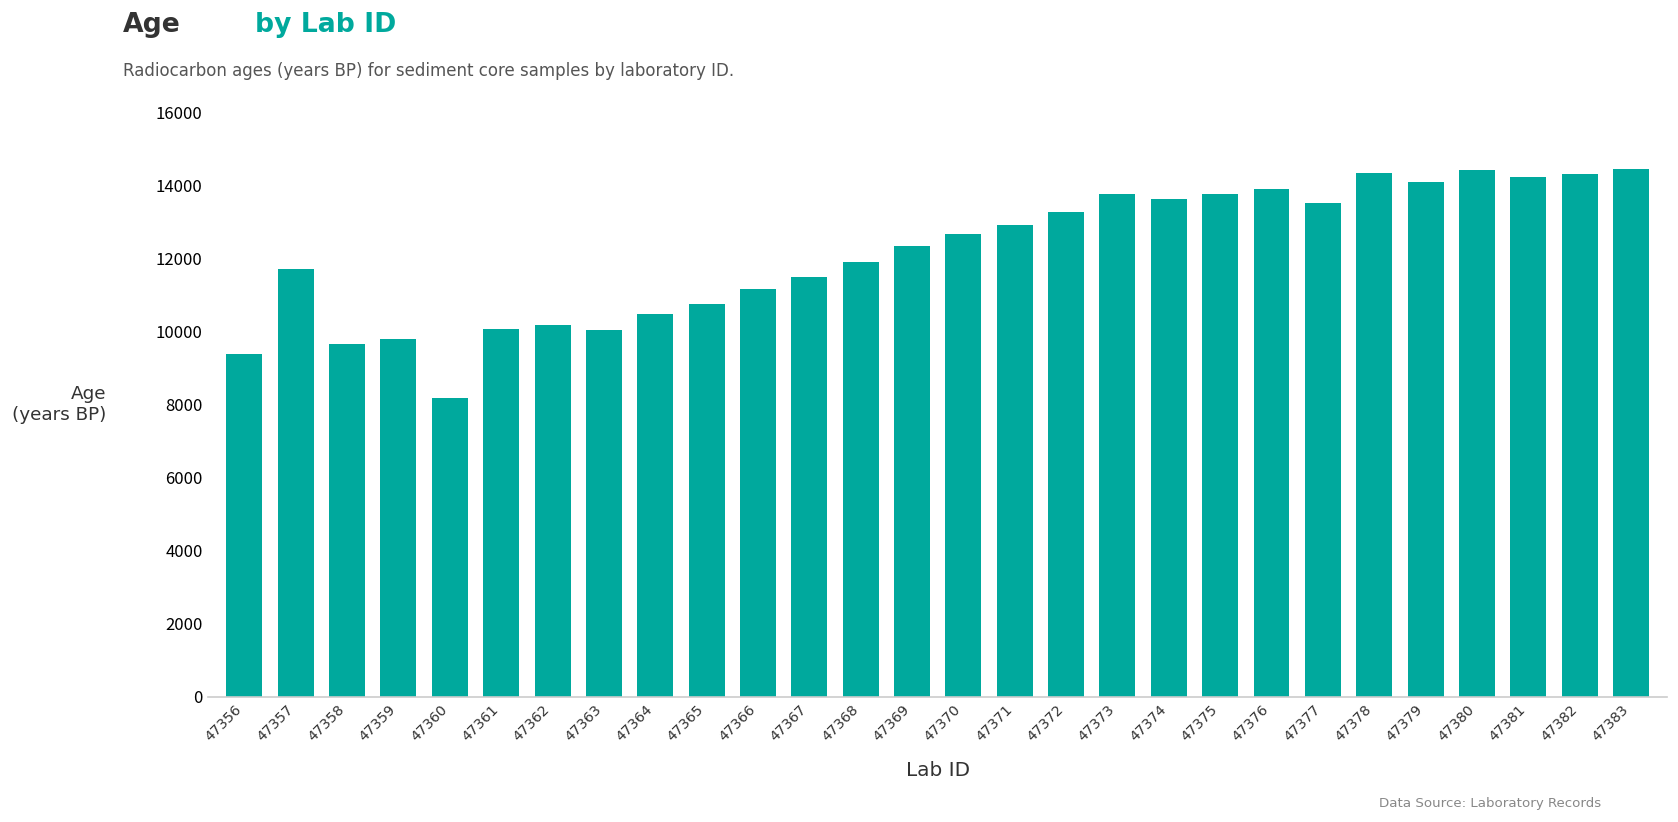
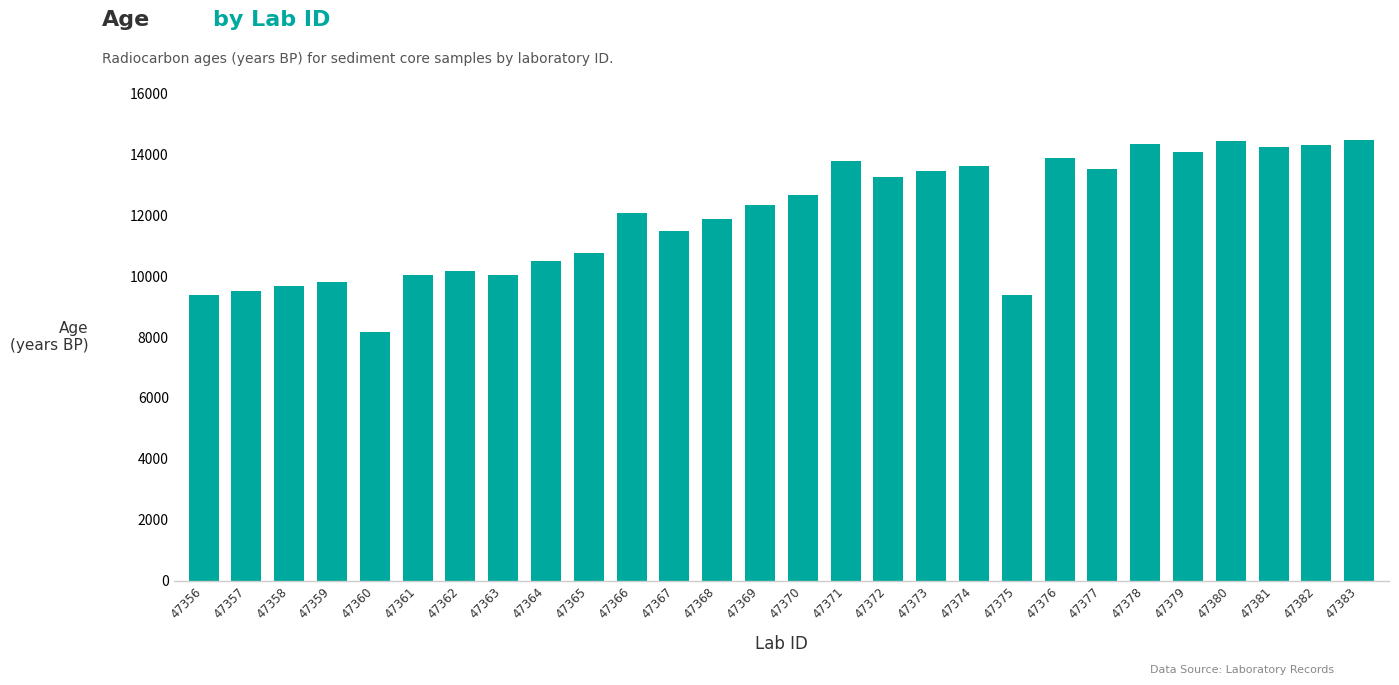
47357: 11700 -> 9500
47366: 11100 -> 12100
47371: 12900 -> 13800
47373: 13800 -> 13500
47375: 13800 -> 9400
